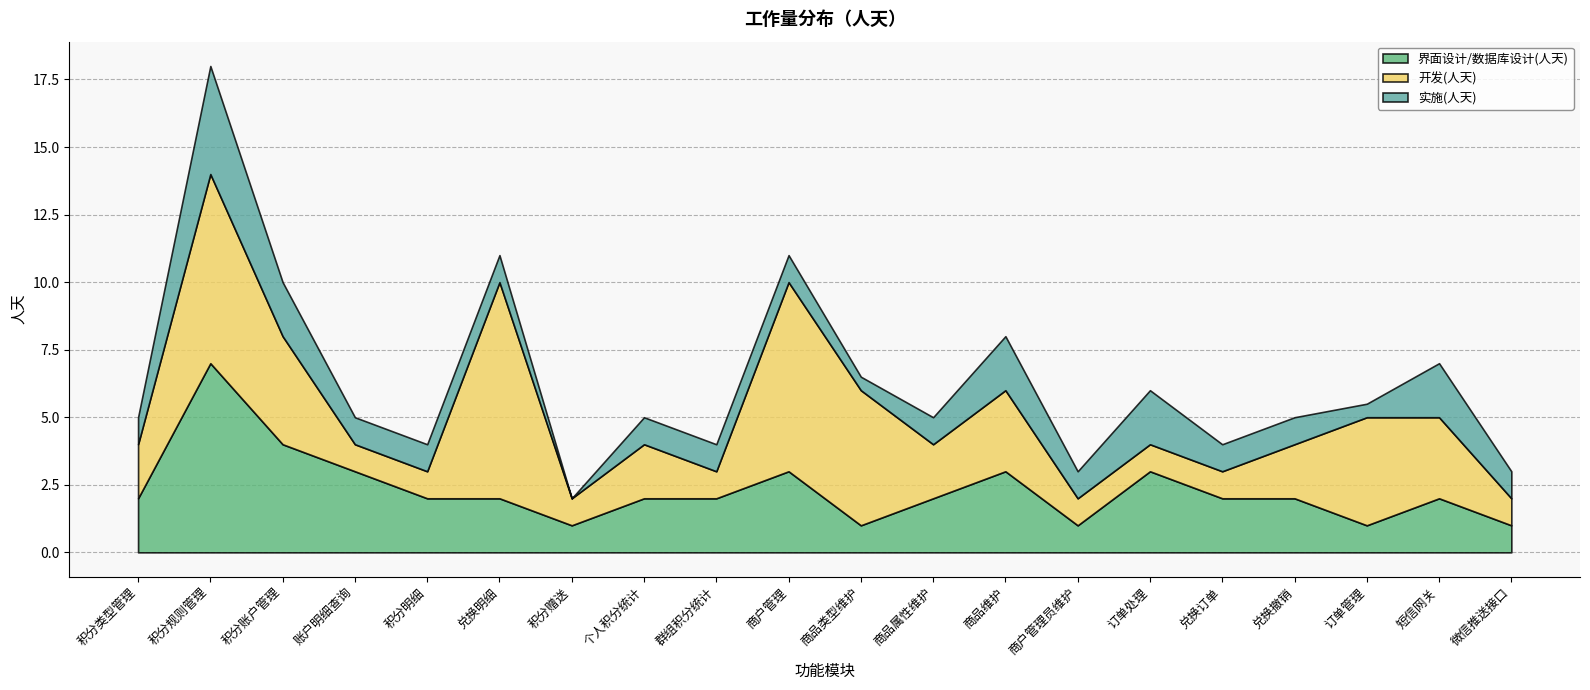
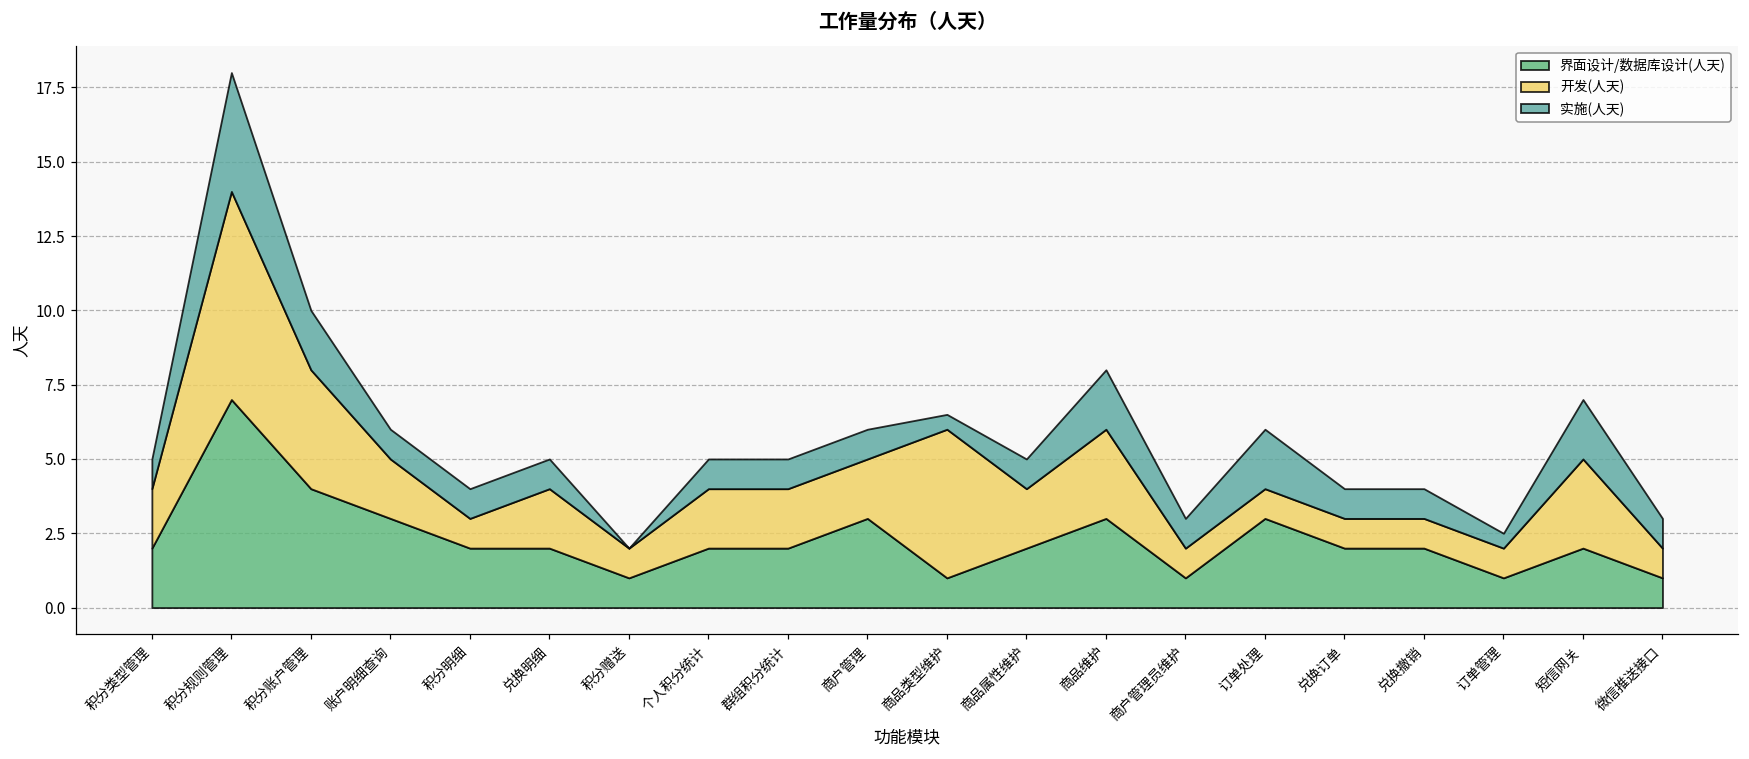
开发(人天), 账户明细查询: 1 -> 2
开发(人天), 兑换明细: 8 -> 2
开发(人天), 群组积分统计: 1 -> 2
开发(人天), 商户管理: 7 -> 2
开发(人天), 兑换撤销: 2 -> 1
开发(人天), 订单管理: 4 -> 1
